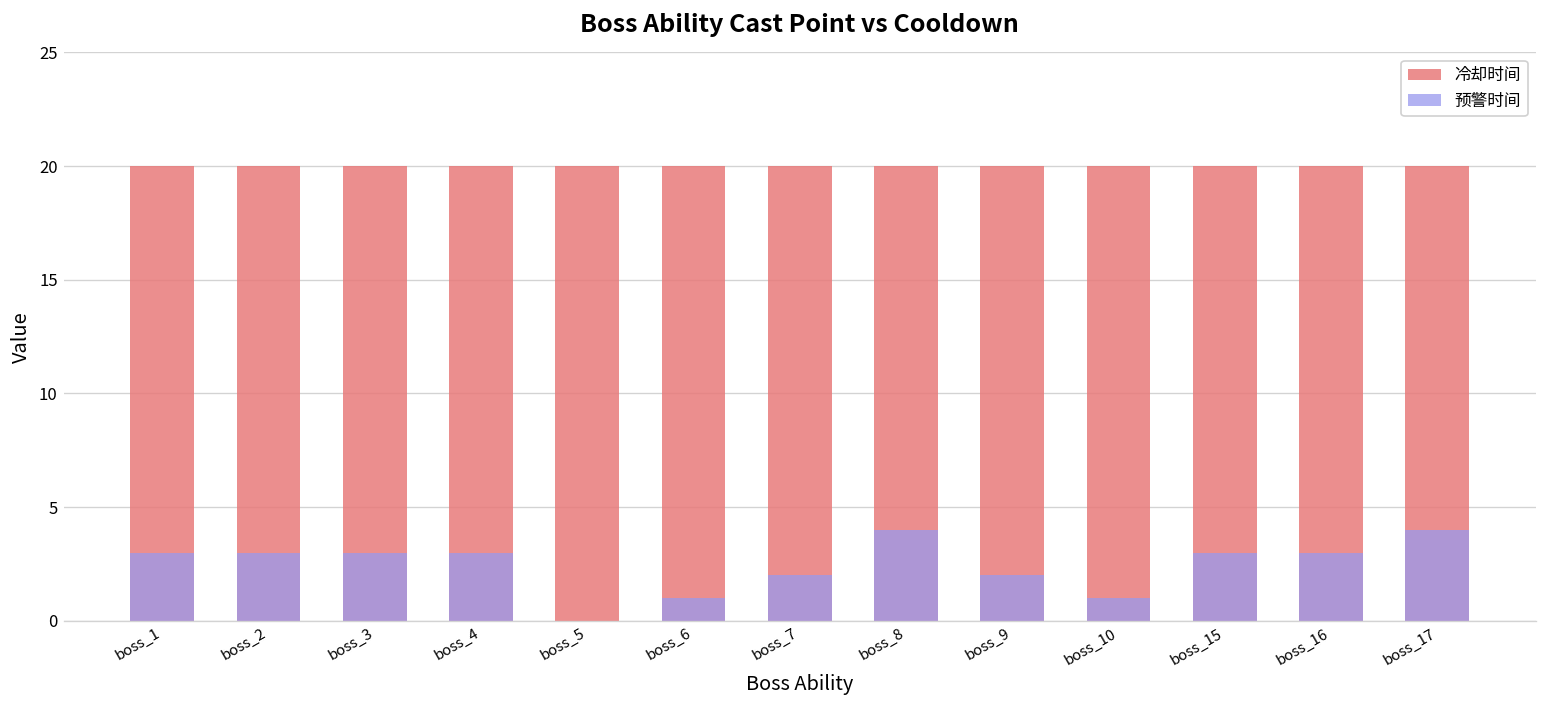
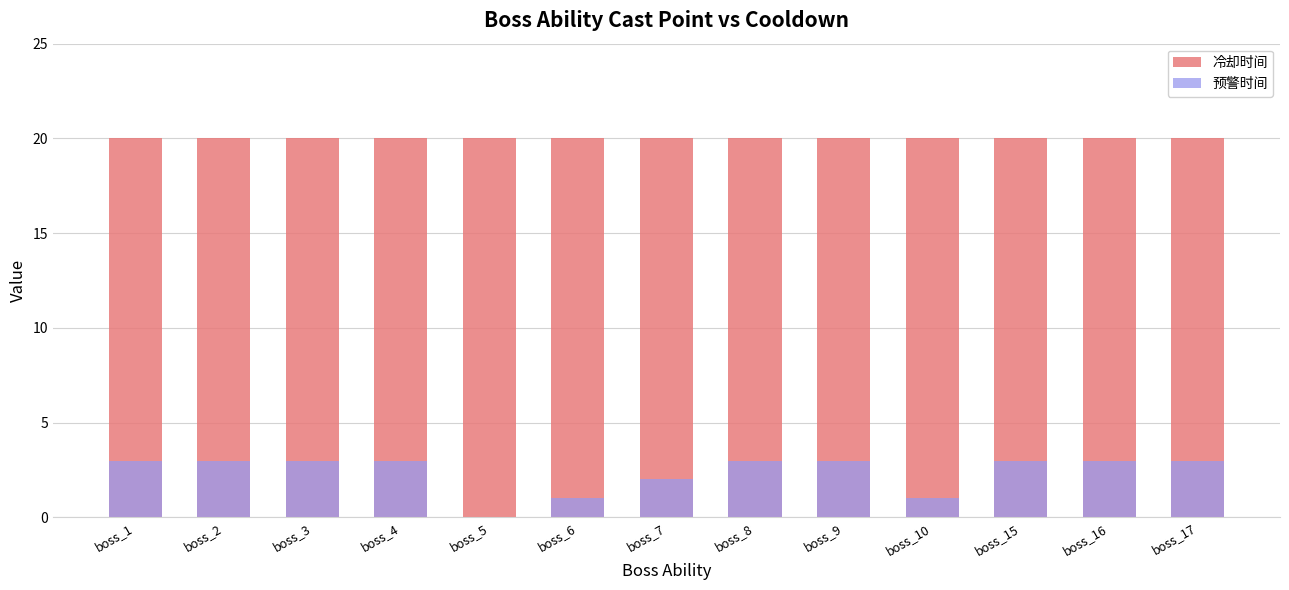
预警时间, boss_8: 4 -> 3
预警时间, boss_9: 2 -> 3
预警时间, boss_17: 4 -> 3
